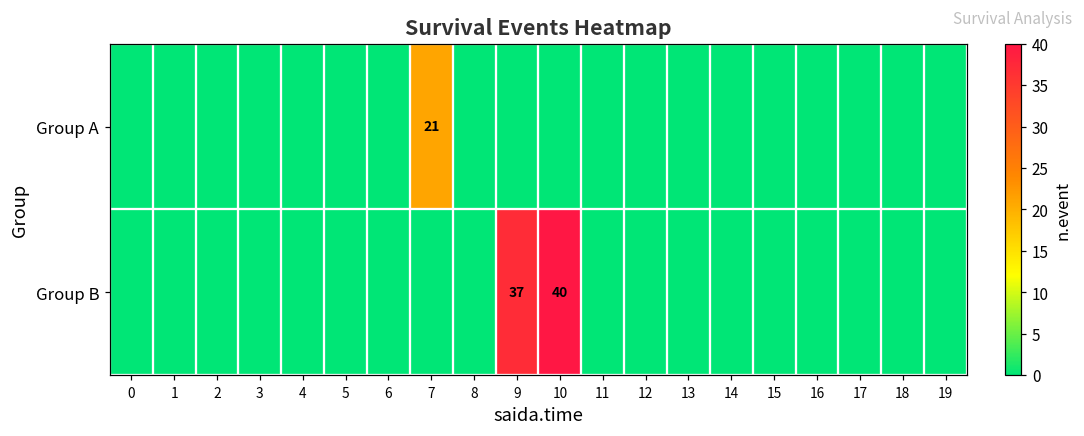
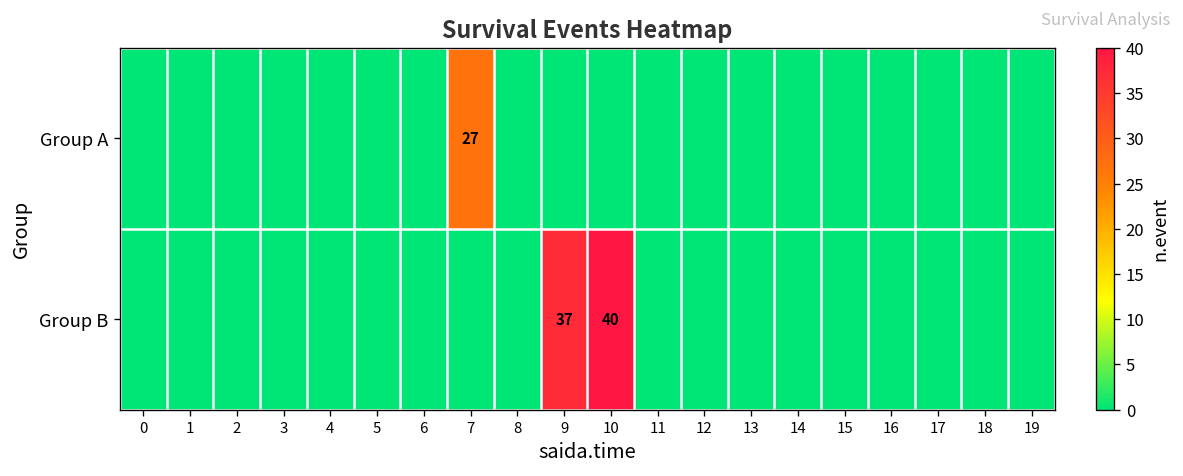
Group A, 7: 21 -> 27
